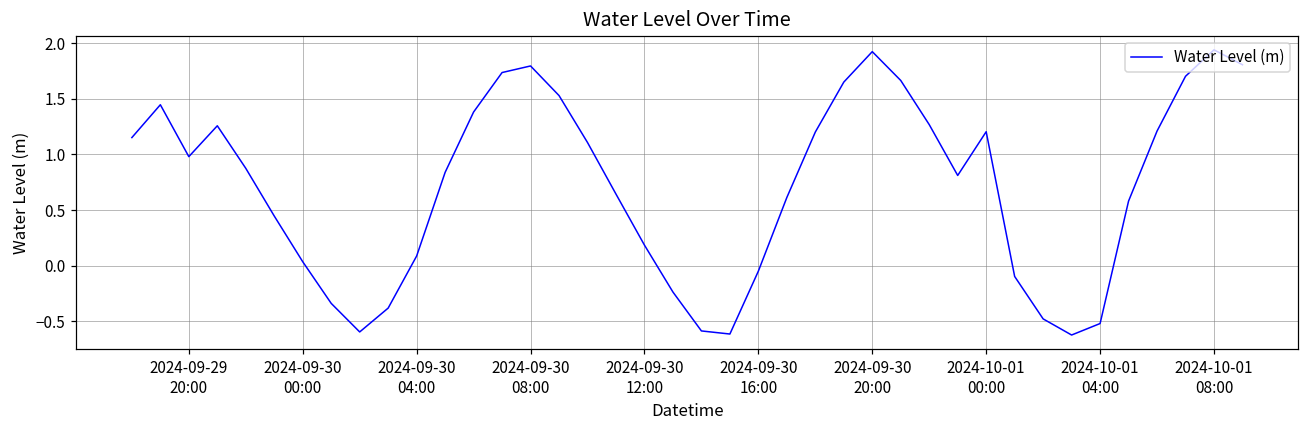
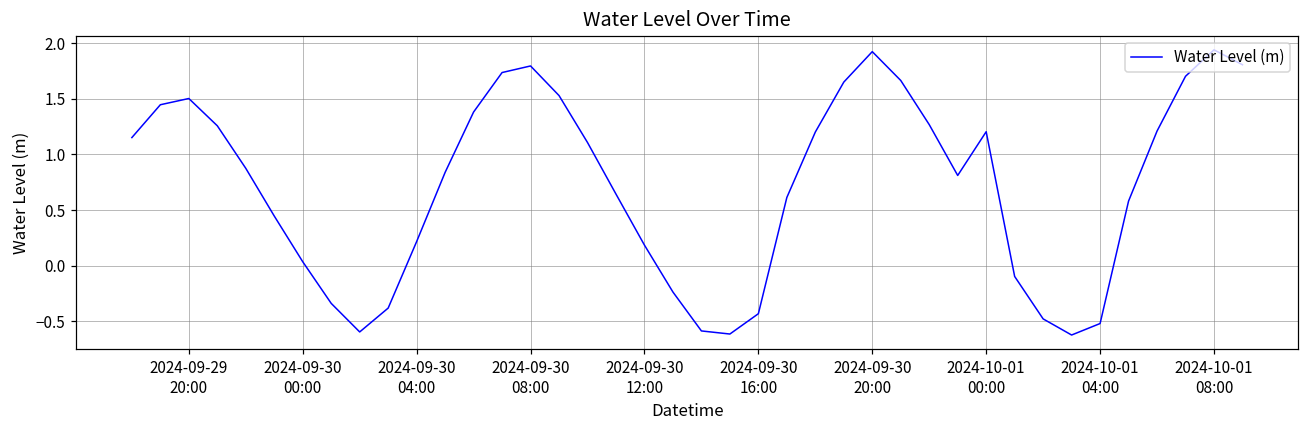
2024-09-29 20:00: 0.98 -> 1.50
2024-09-30 04:00: 0.09 -> 0.22
2024-09-30 16:00: -0.05 -> -0.43
